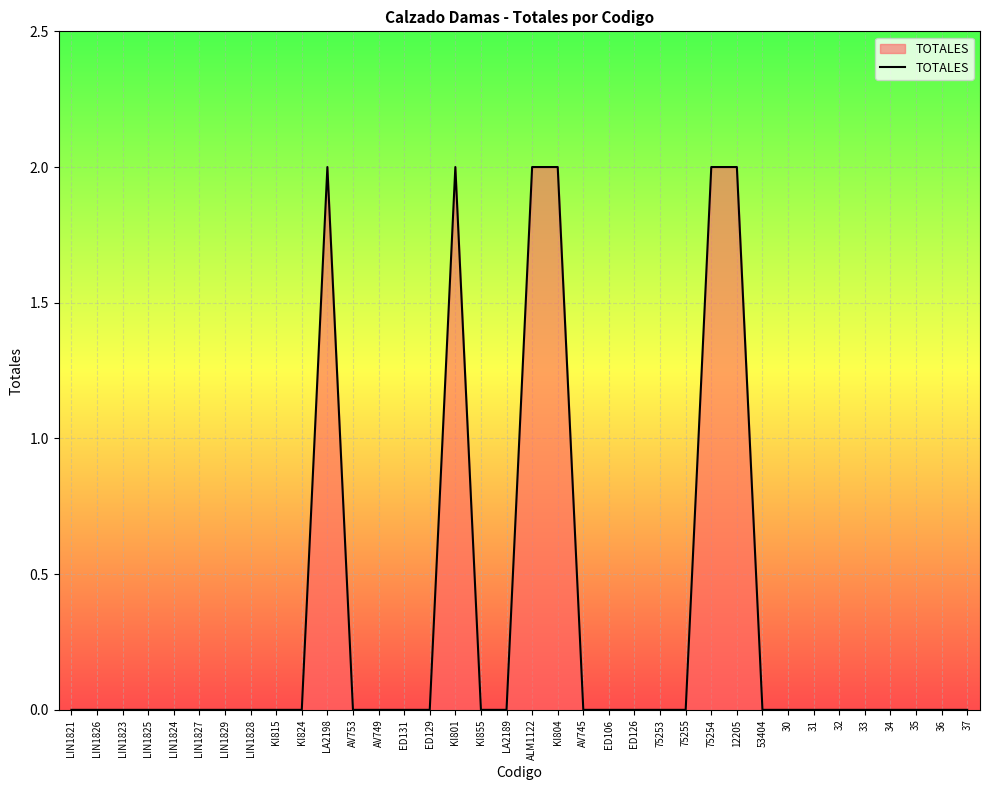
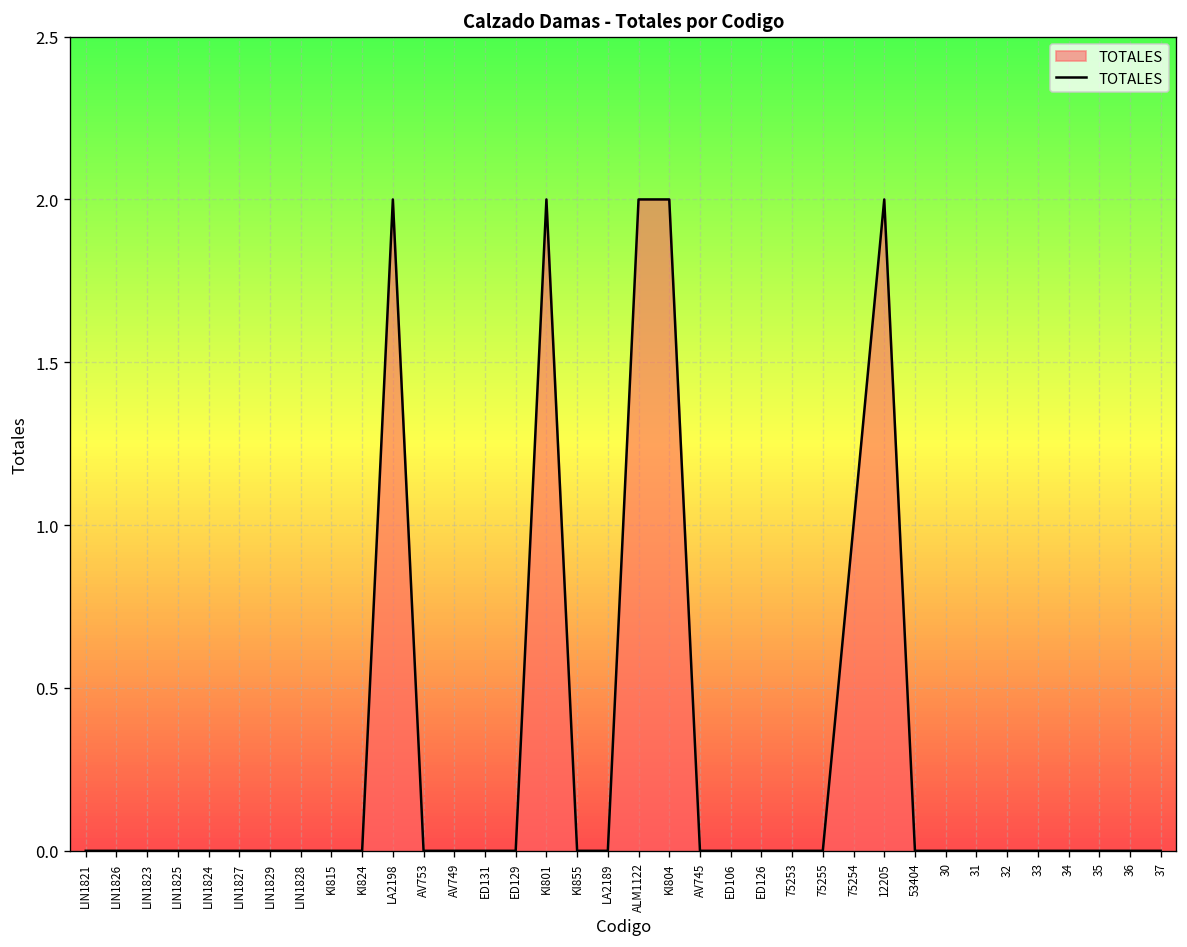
75254: 2 -> 1
